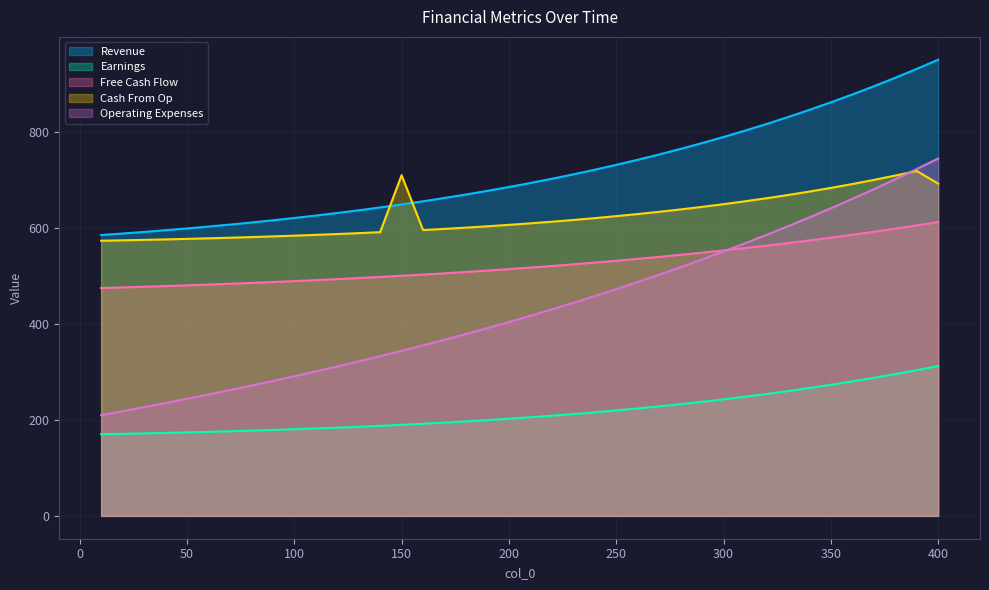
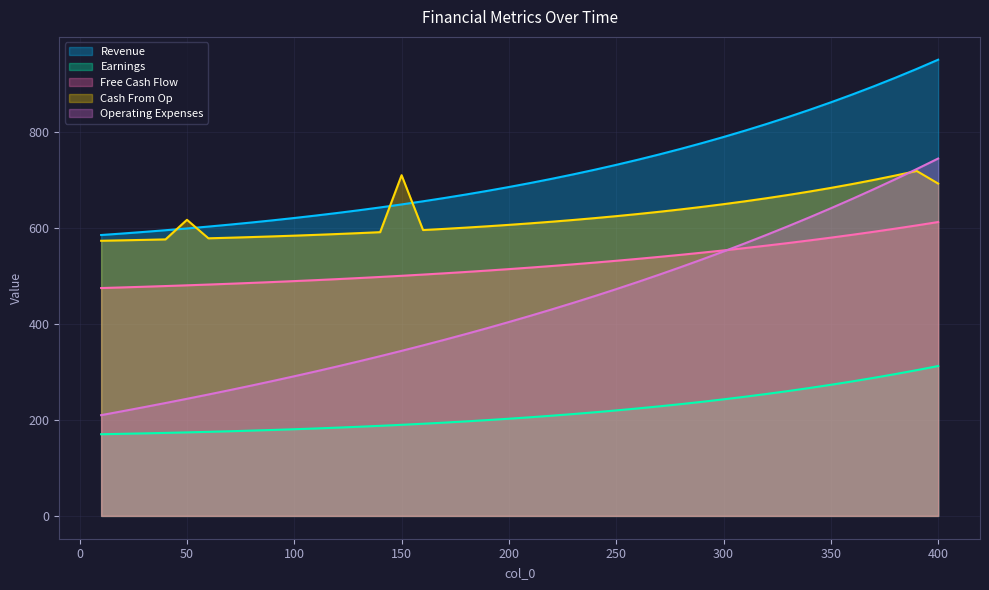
Cash From Op, 50: 580 -> 620
